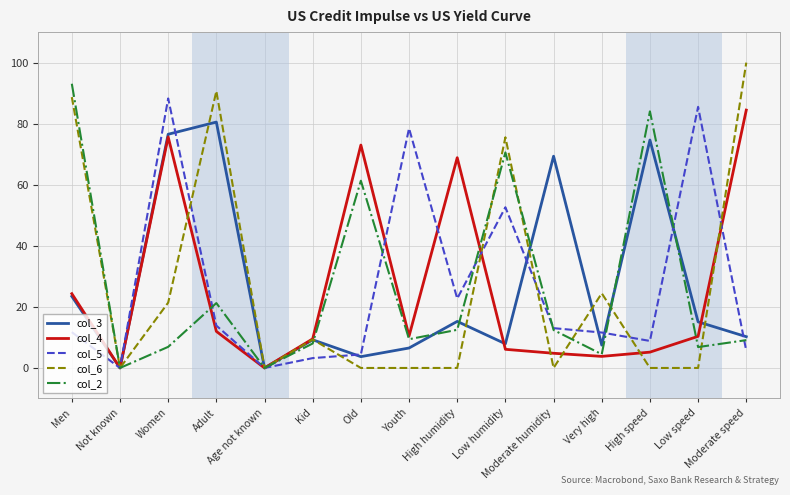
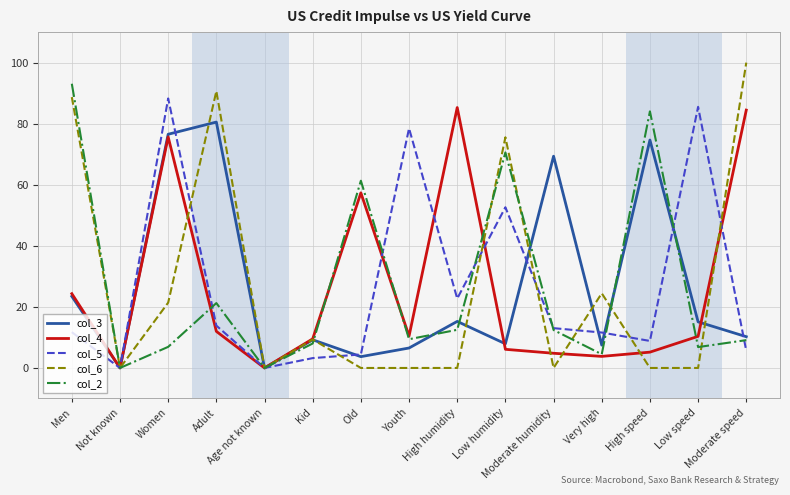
col_4, Old: 73 -> 57
col_4, High humidity: 69 -> 85
